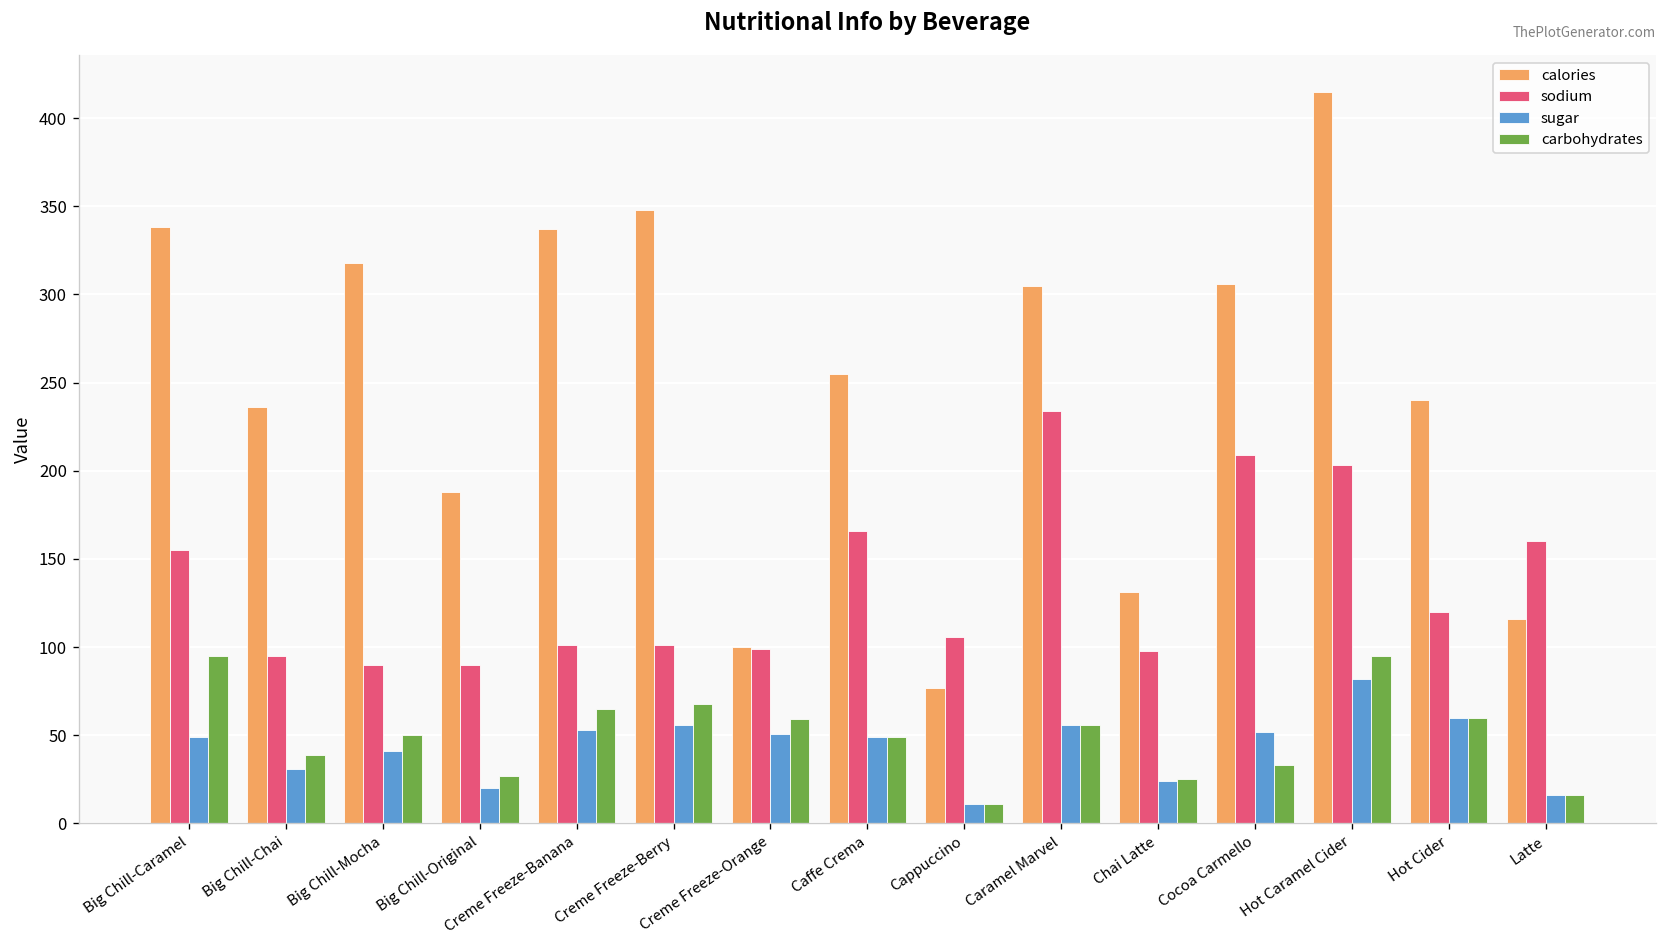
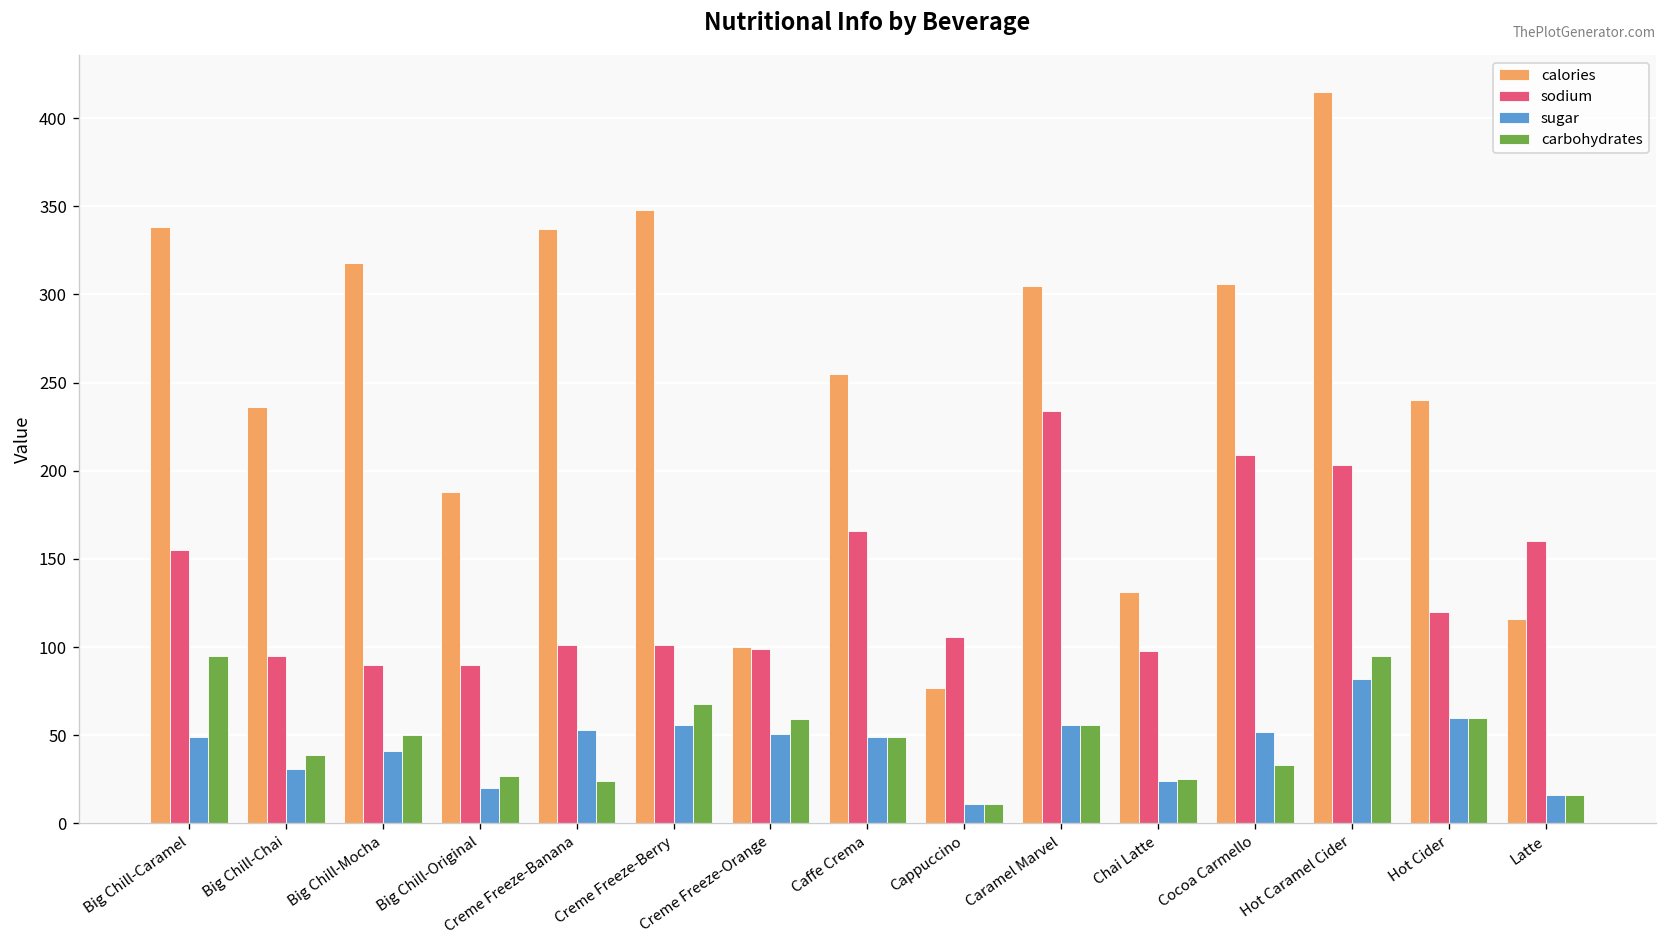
carbohydrates, Creme Freeze-Banana: 65 -> 24
